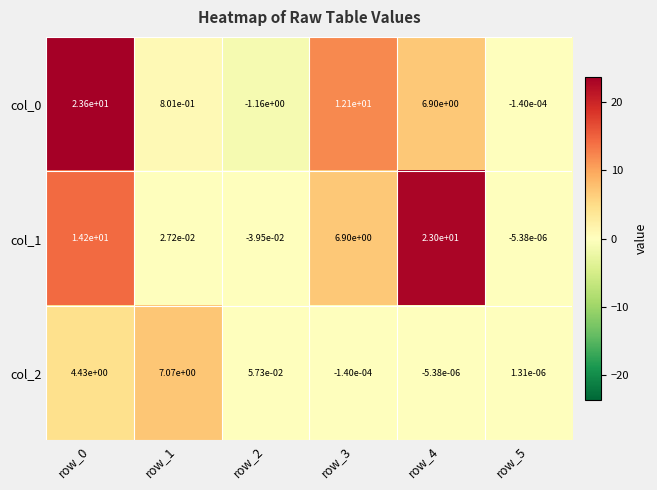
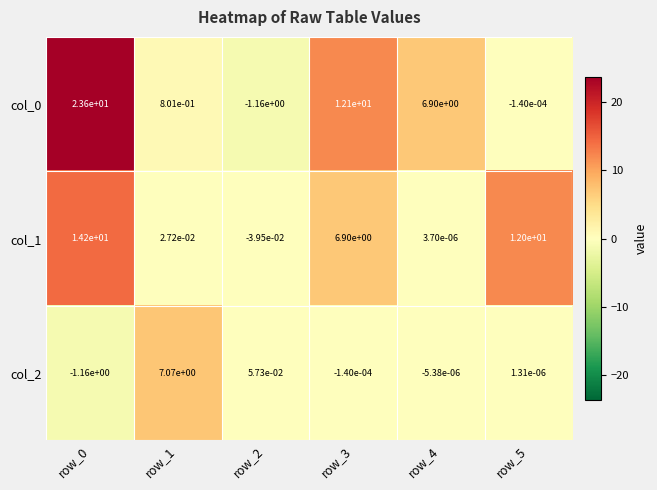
col_1, row_4: 2.30e+01 -> 3.70e-06
col_1, row_5: -5.38e-06 -> 1.20e+01
col_2, row_0: 4.43e+00 -> -1.16e+00
